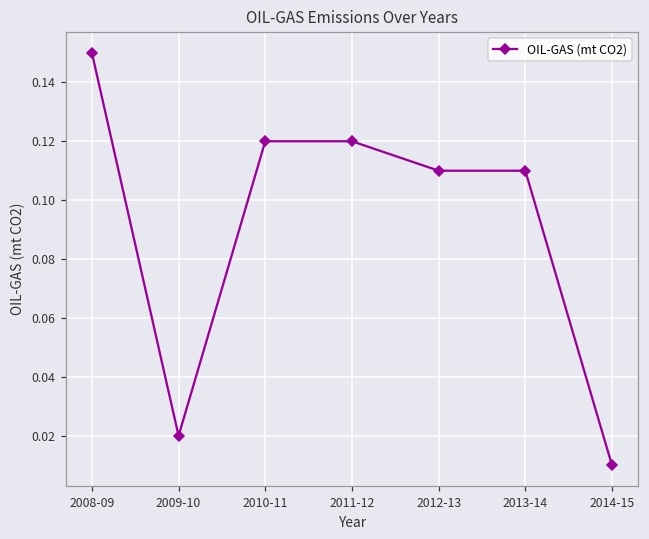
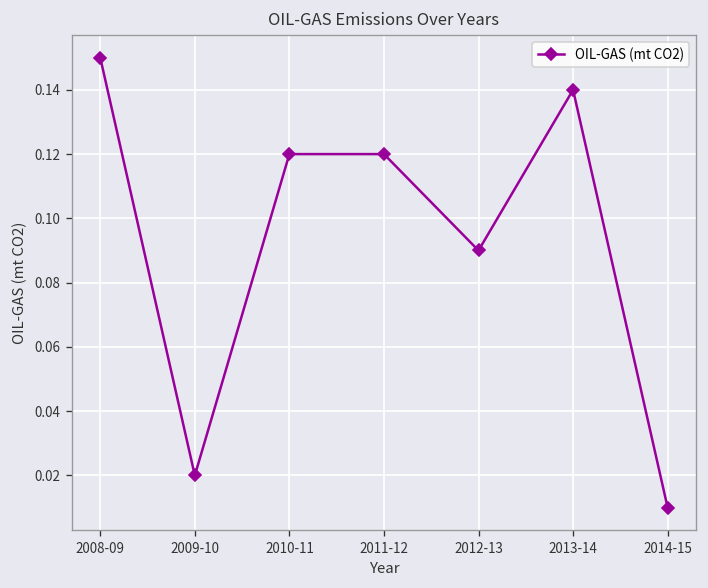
2012-13: 0.11 -> 0.09
2013-14: 0.11 -> 0.14
